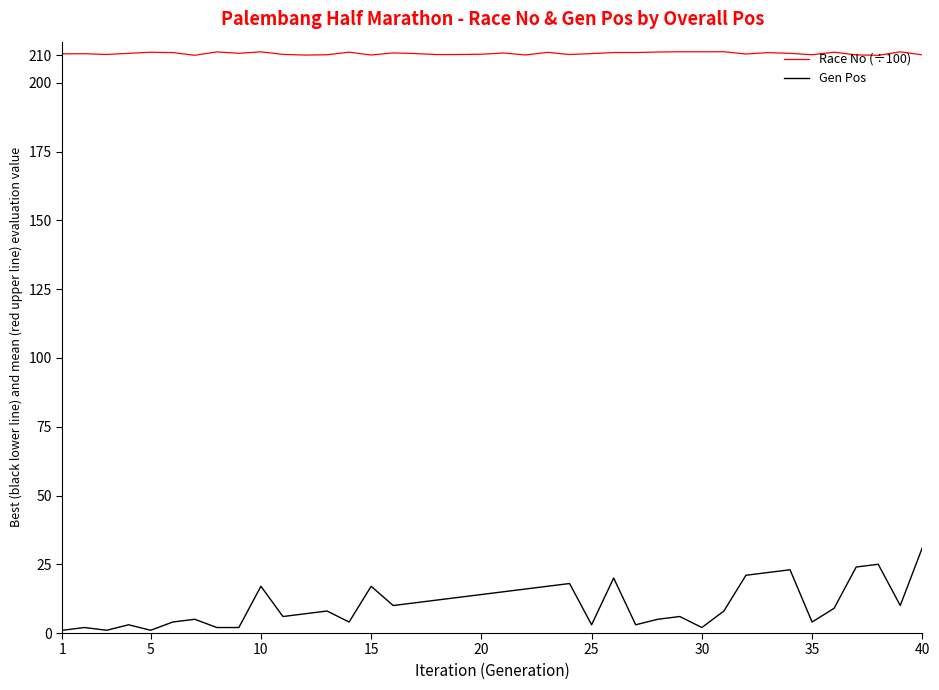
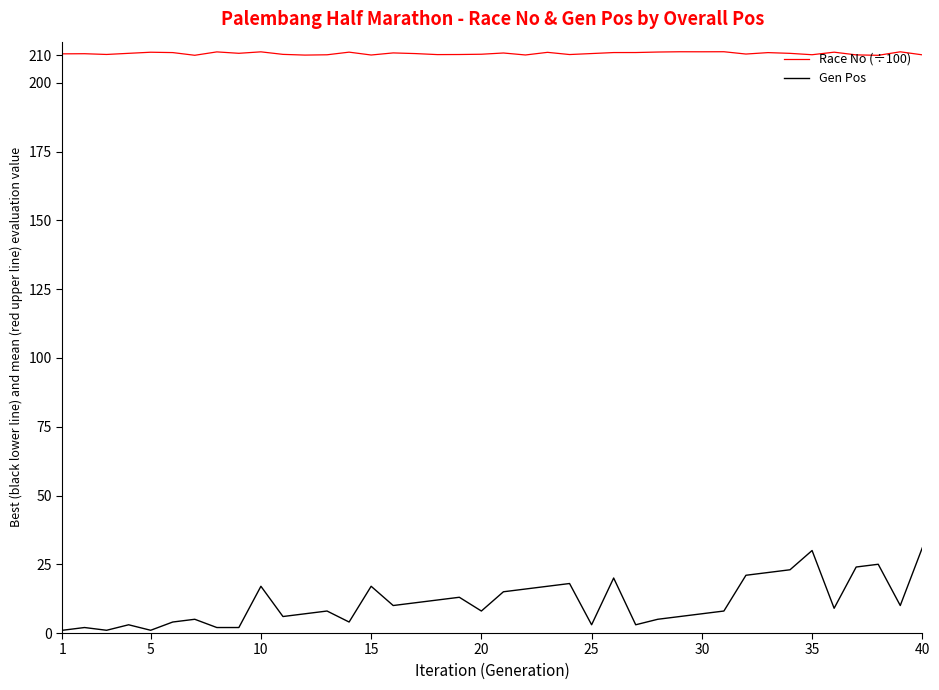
Gen Pos, 20: 14 -> 8
Gen Pos, 30: 2 -> 7
Gen Pos, 35: 4 -> 30
